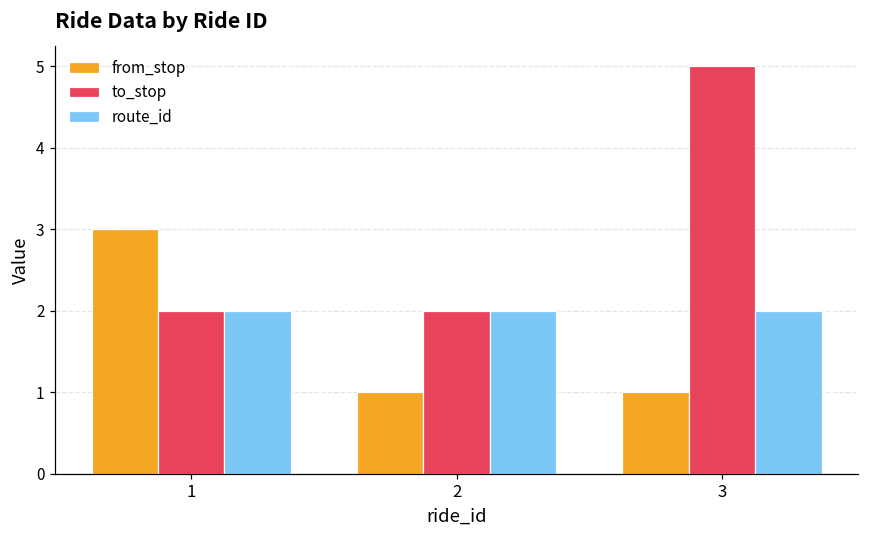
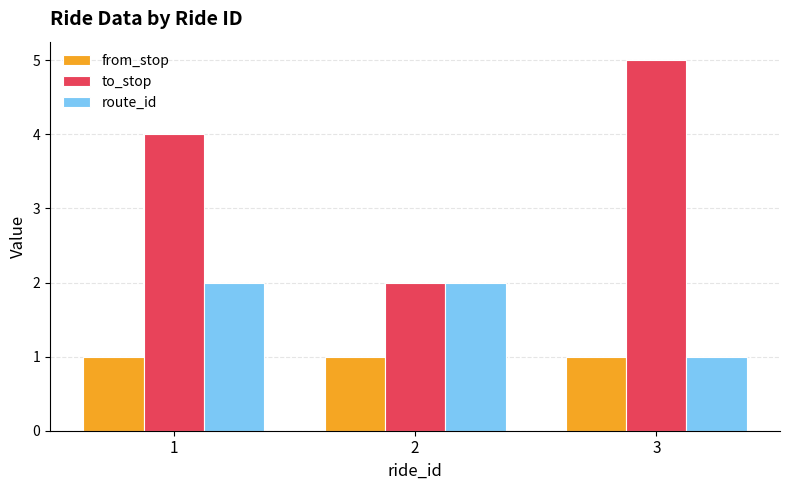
from_stop, 1: 3 -> 1
to_stop, 1: 2 -> 4
route_id, 3: 2 -> 1
